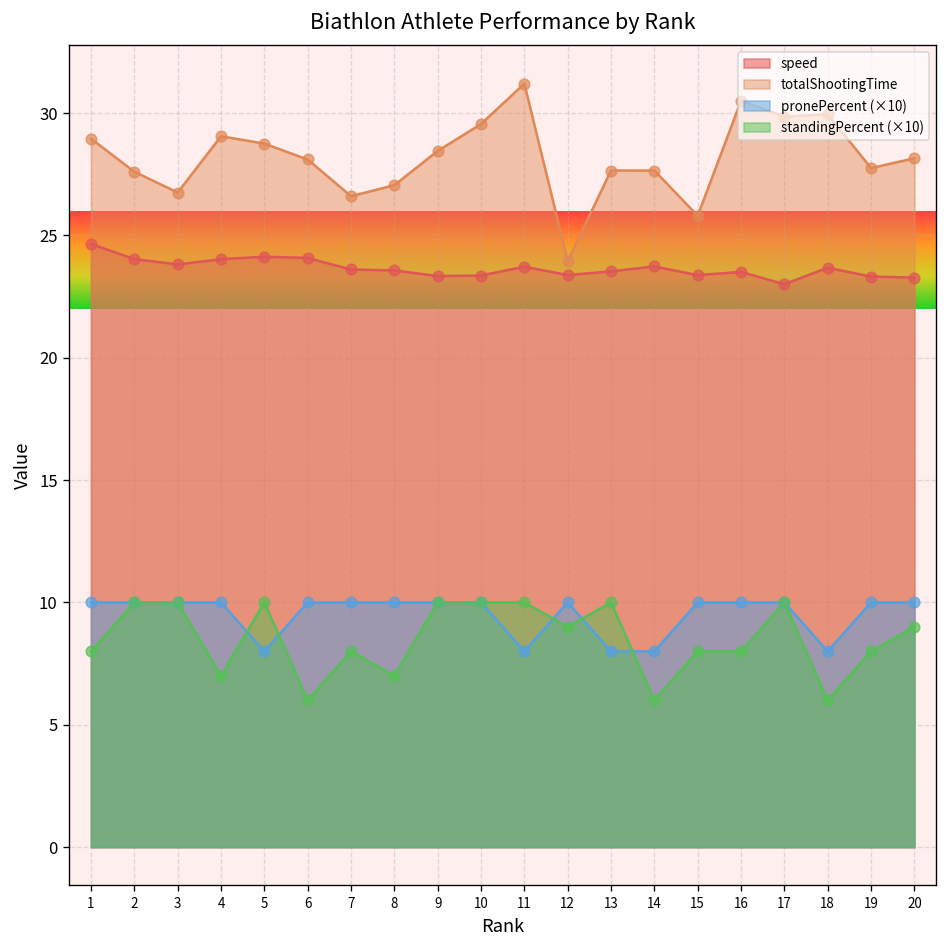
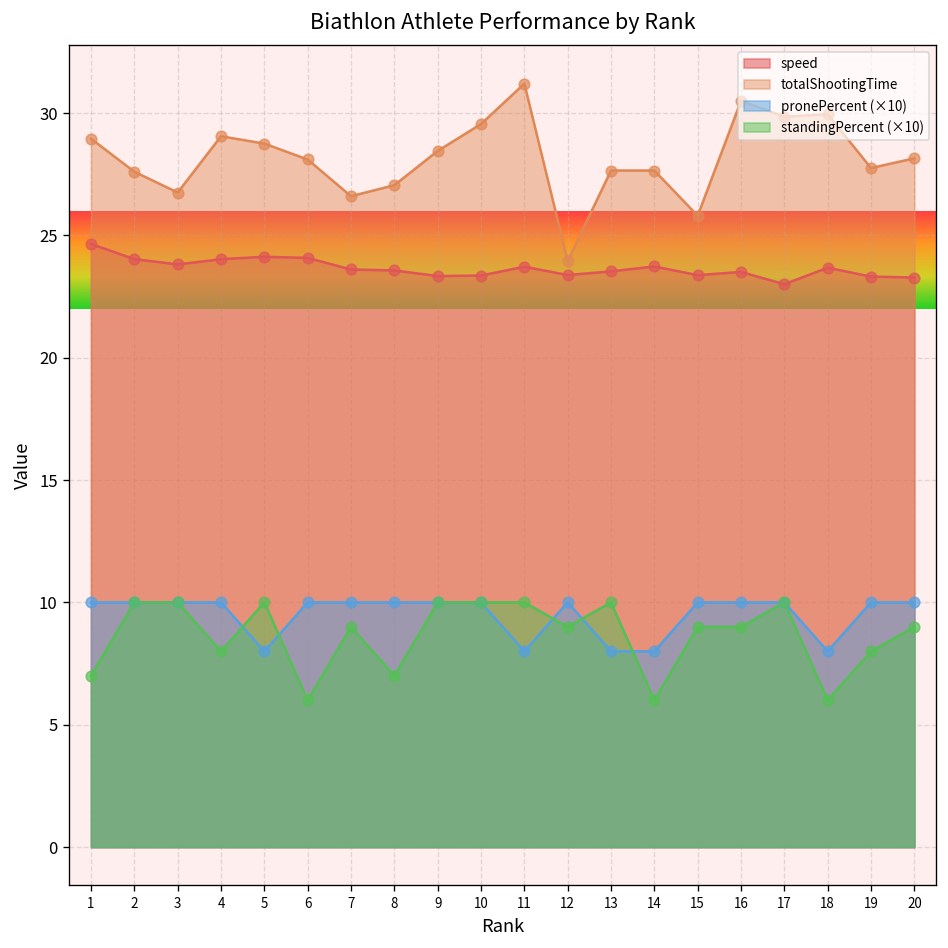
standingPercent (×10), 1: 8.0 -> 7.0
standingPercent (×10), 4: 7.0 -> 8.0
standingPercent (×10), 7: 8.0 -> 9.0
standingPercent (×10), 15: 8.0 -> 9.0
standingPercent (×10), 16: 8.0 -> 9.0
